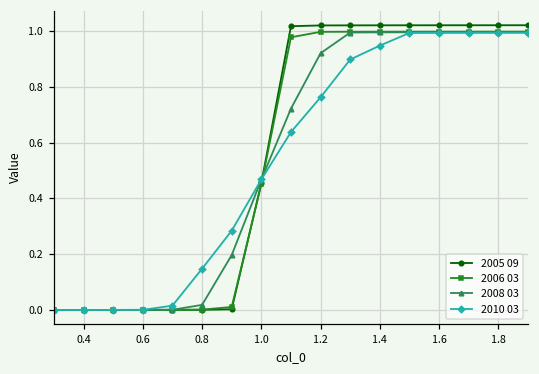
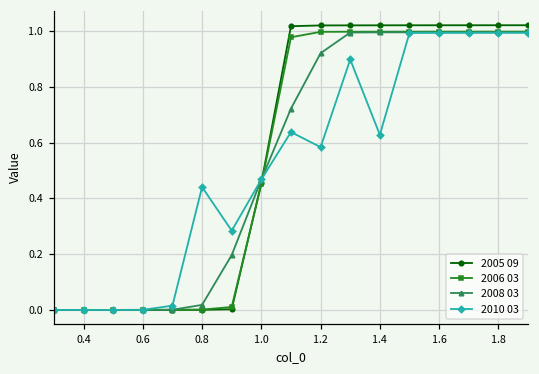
2010 03, 0.8: 0.15 -> 0.44
2010 03, 1.2: 0.76 -> 0.58
2010 03, 1.4: 0.95 -> 0.63
